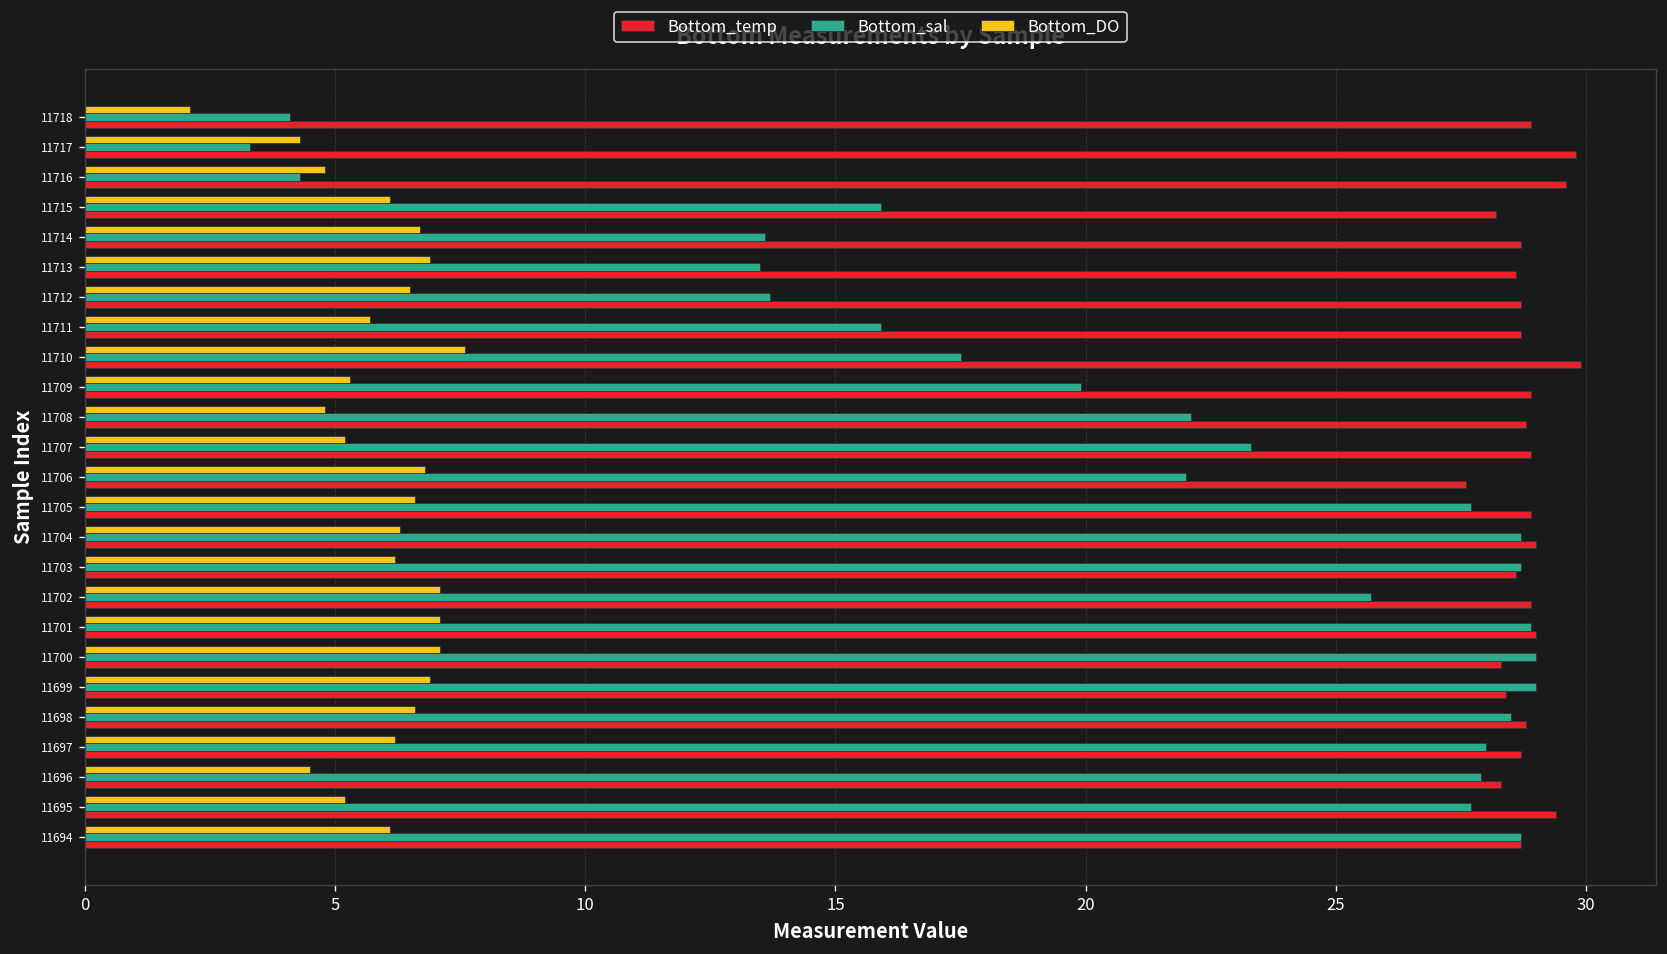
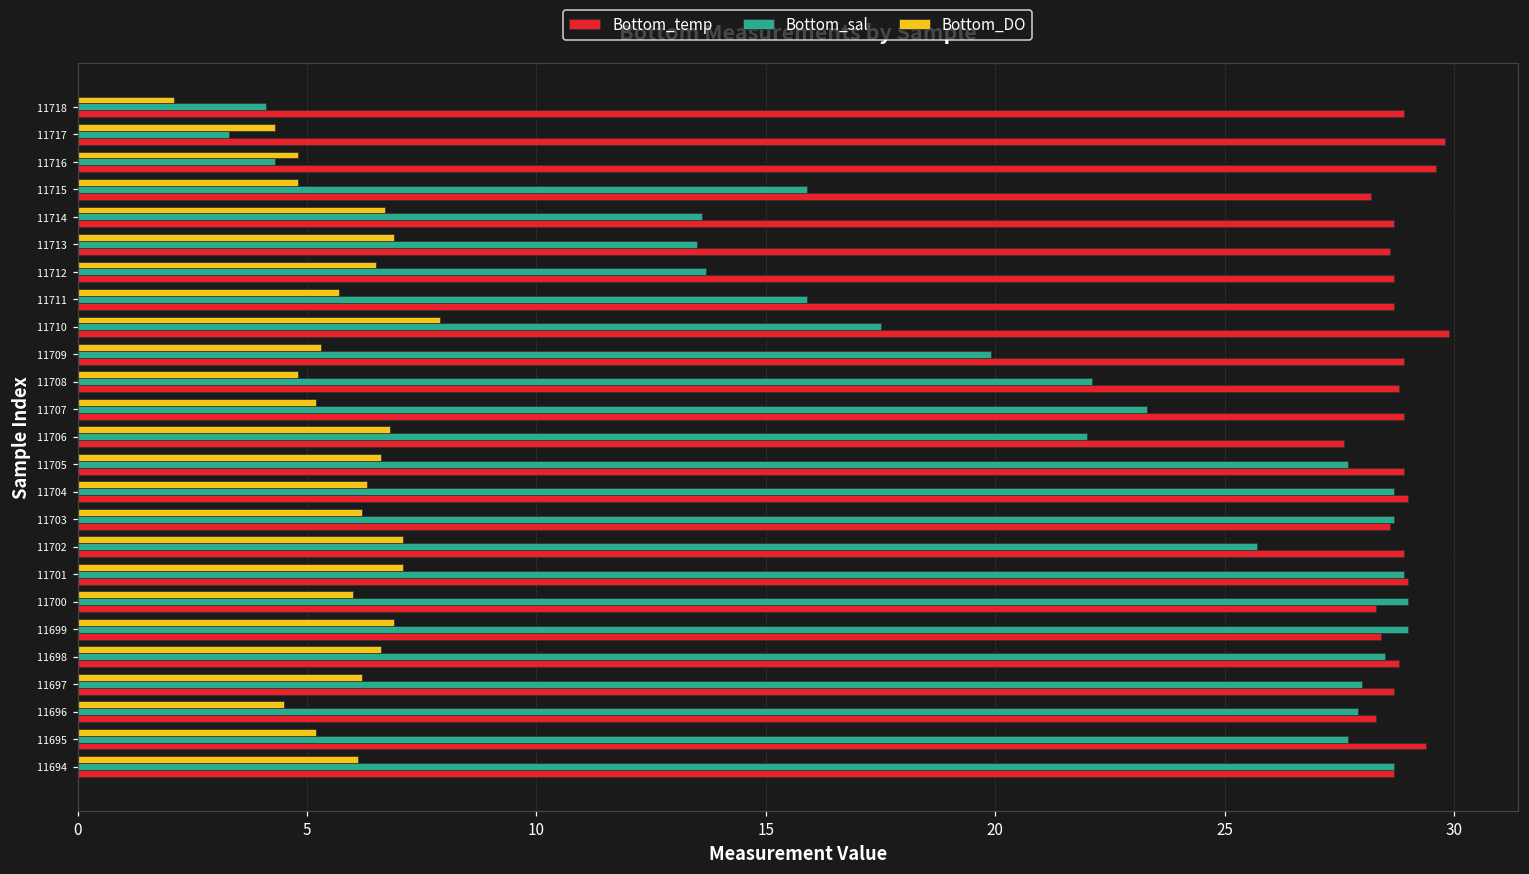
Bottom_DO, 11715: 6.1 -> 4.8
Bottom_DO, 11710: 7.6 -> 7.9
Bottom_DO, 11700: 7.1 -> 6.0
